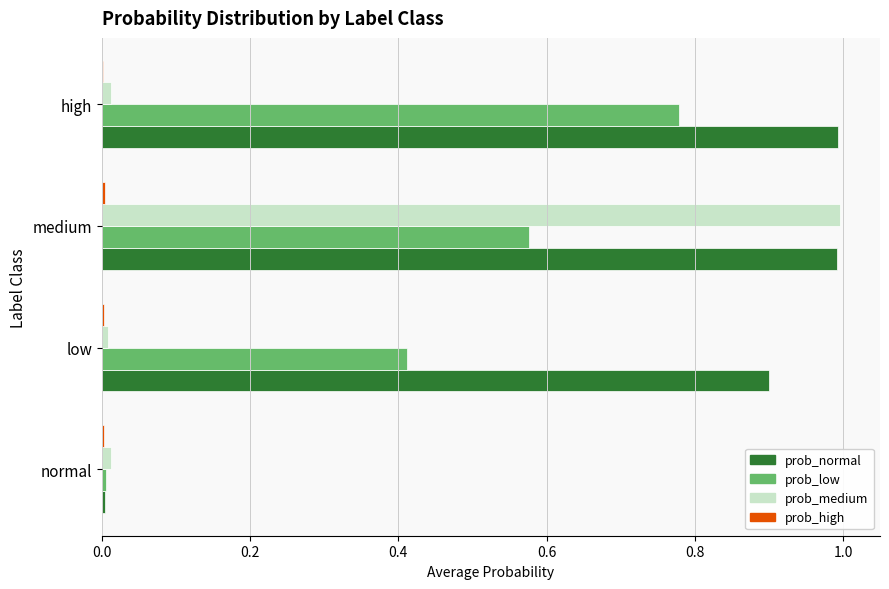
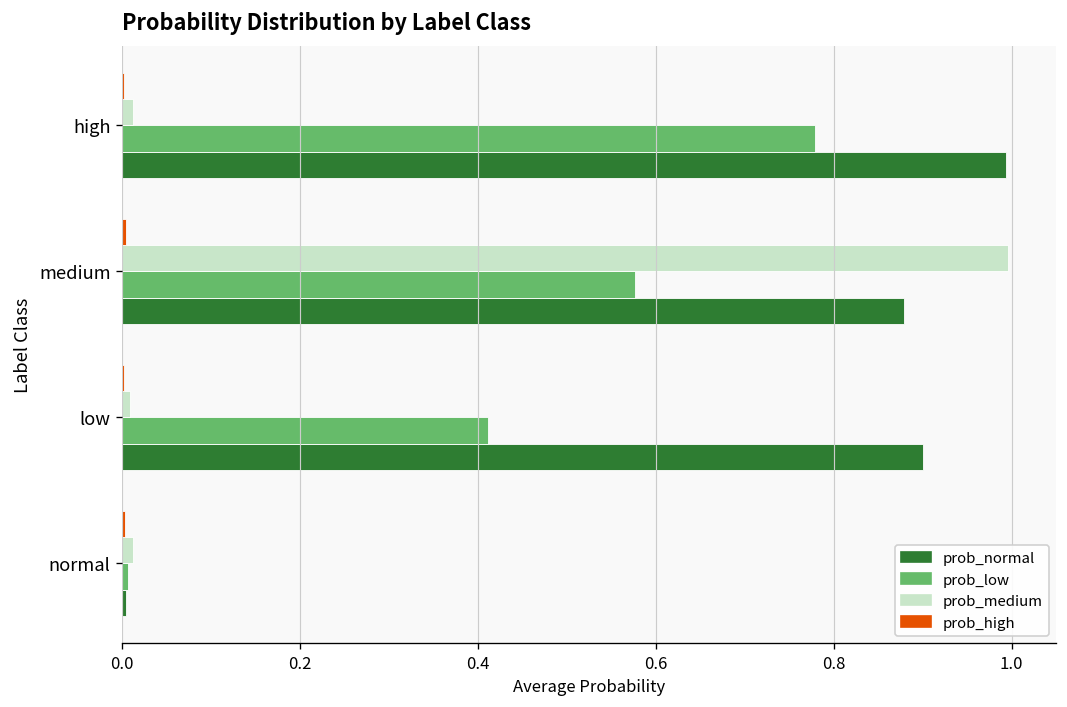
prob_normal, medium: 0.99 -> 0.88
